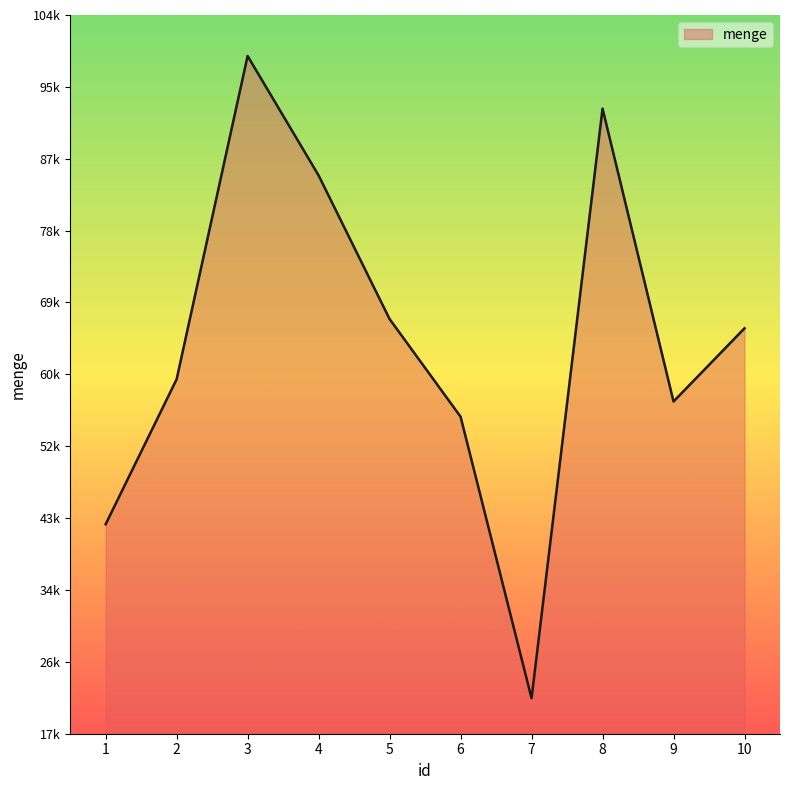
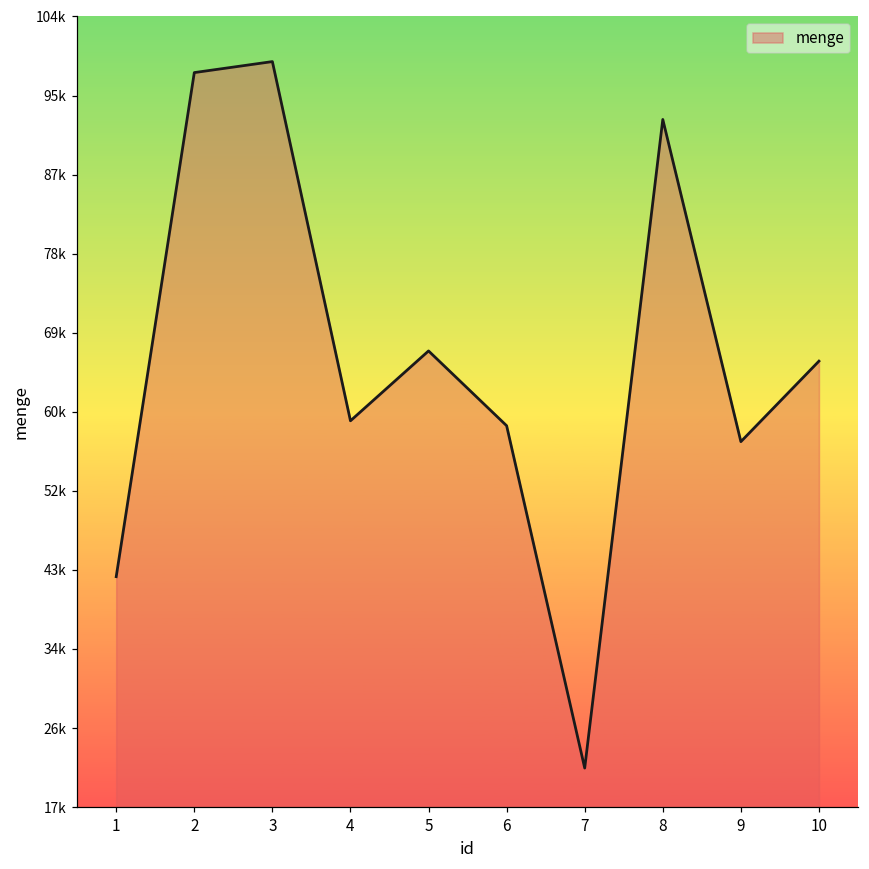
2: 60000 -> 99000
4: 85000 -> 60000
6: 56000 -> 59000
